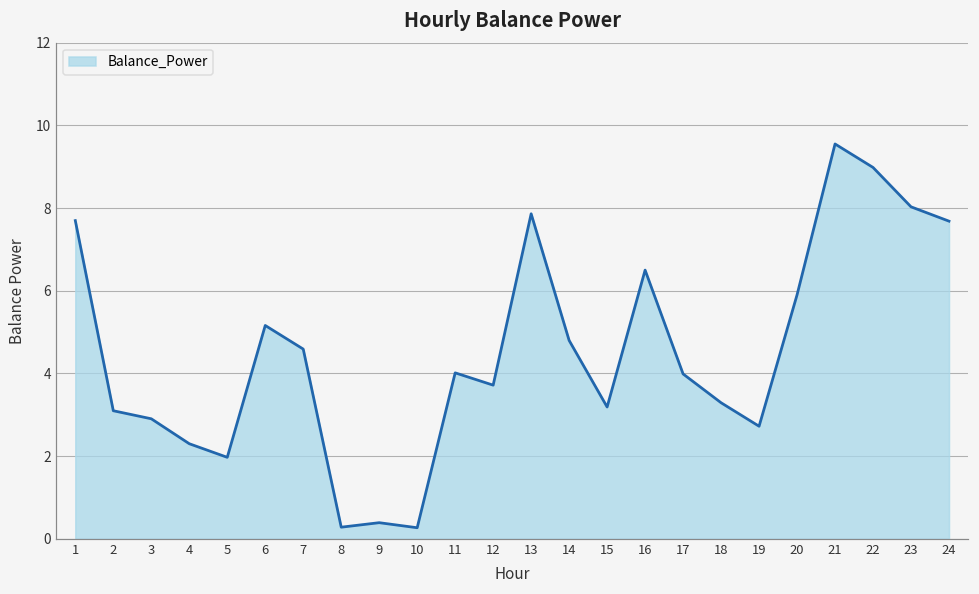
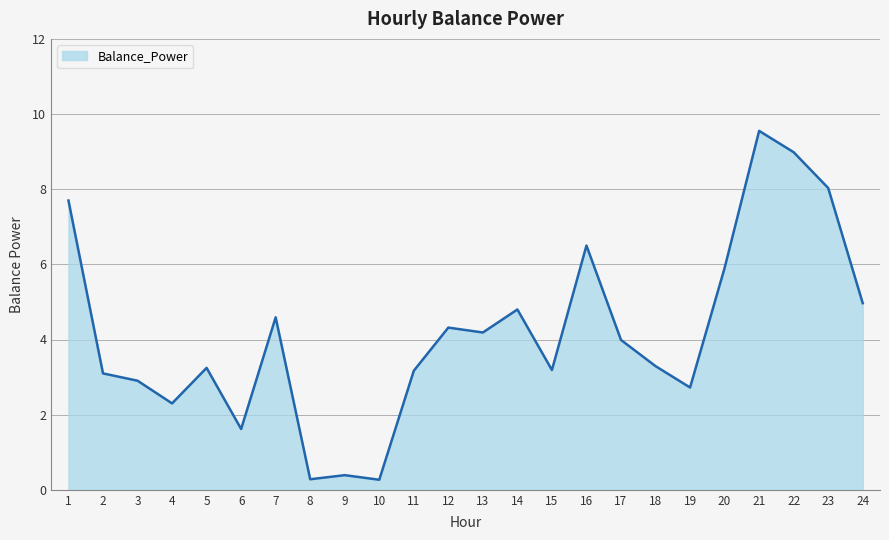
5: 2.0 -> 3.2
6: 5.2 -> 1.6
11: 4.0 -> 3.2
12: 3.7 -> 4.3
13: 7.9 -> 4.2
24: 7.7 -> 5.0
